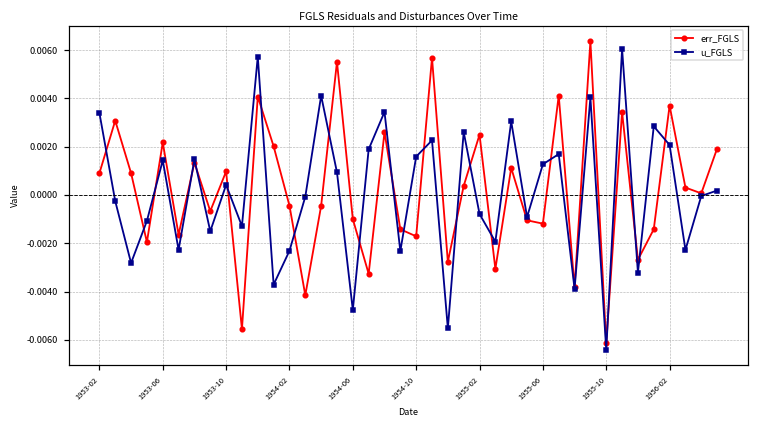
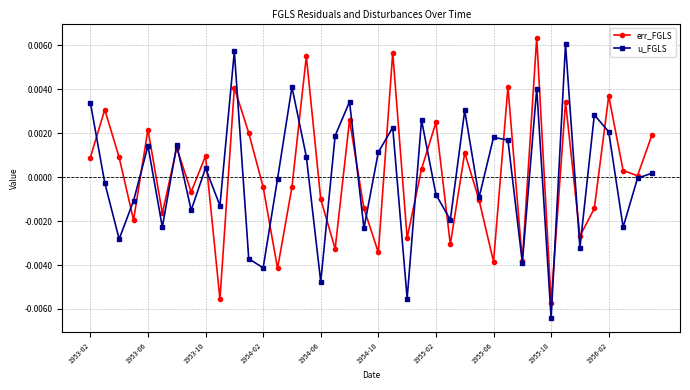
u_FGLS, 1954-02: -0.0023 -> -0.0041
err_FGLS, 1954-10: -0.0017 -> -0.0034
u_FGLS, 1954-10: 0.0016 -> 0.0011
err_FGLS, 1955-06: -0.0012 -> -0.0039
u_FGLS, 1955-06: 0.0013 -> 0.0018
err_FGLS, 1955-10: -0.0061 -> -0.0057
